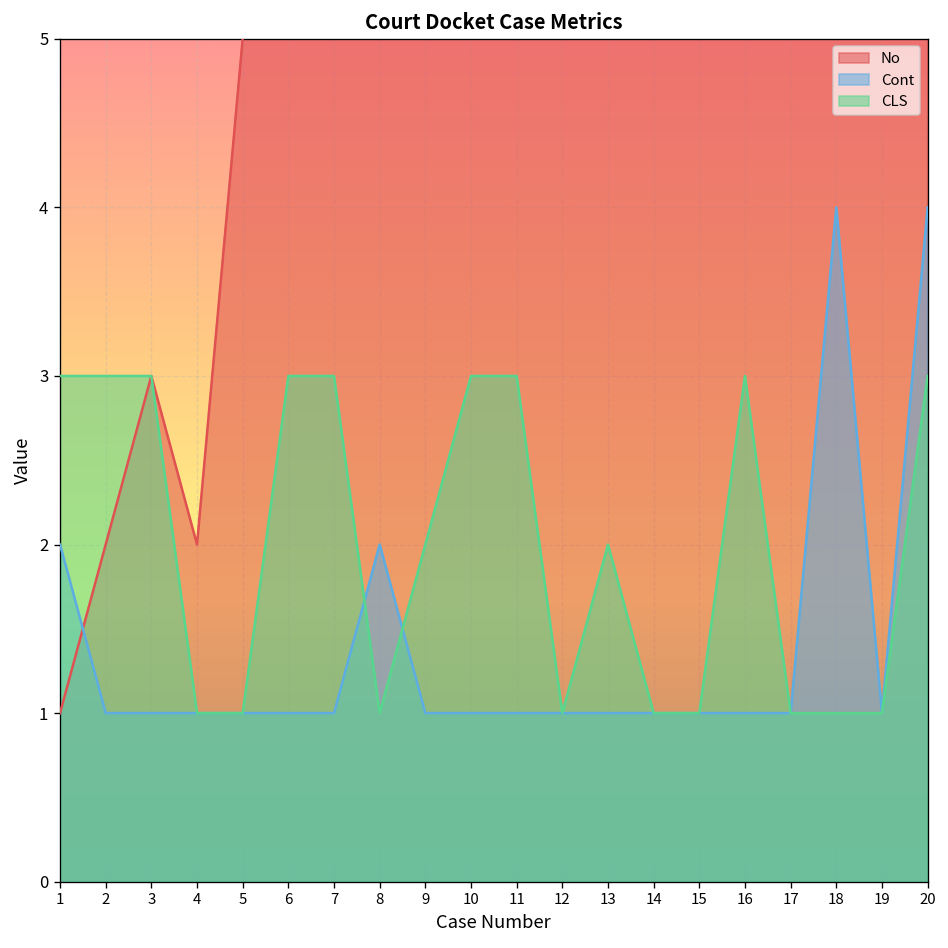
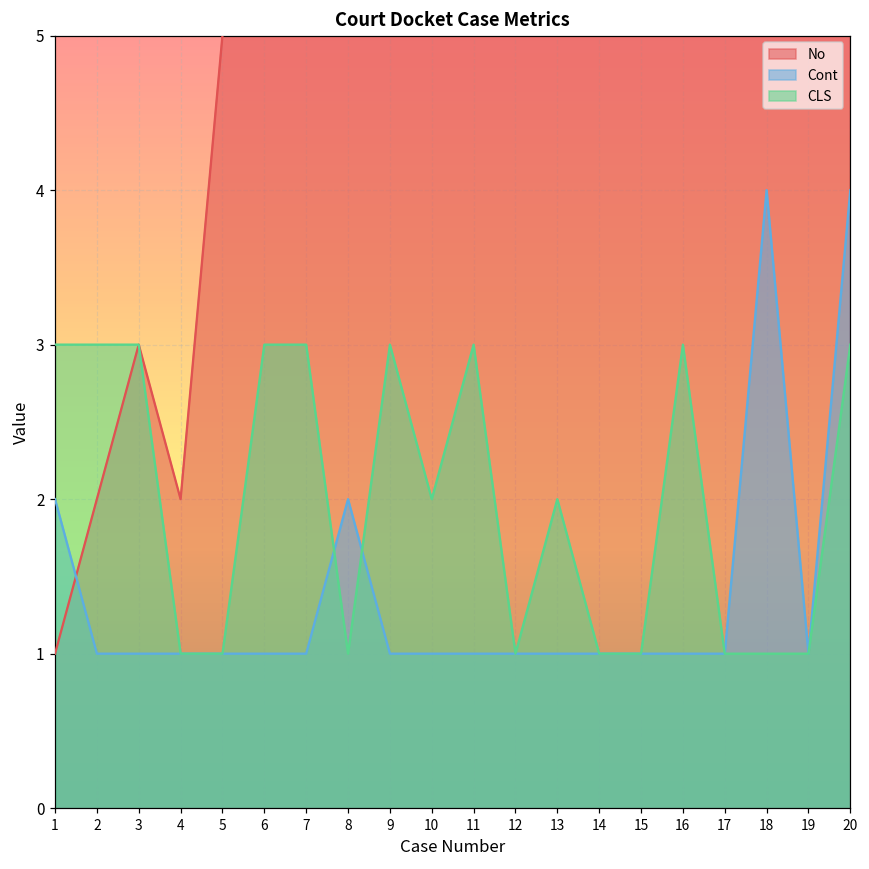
CLS, 9: 2 -> 3
CLS, 10: 3 -> 2
